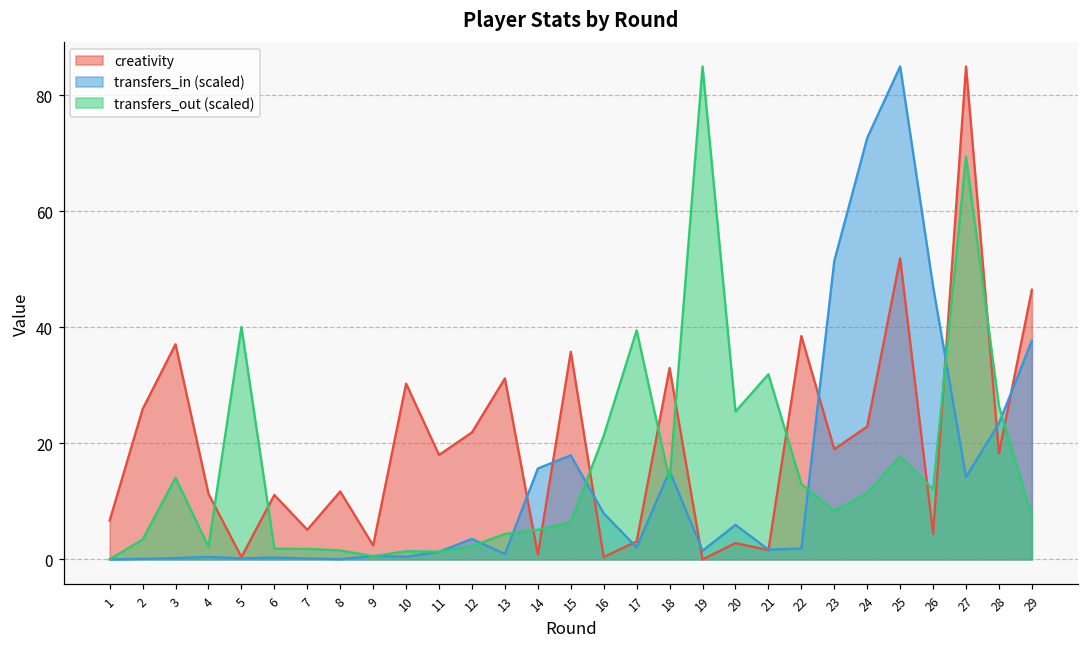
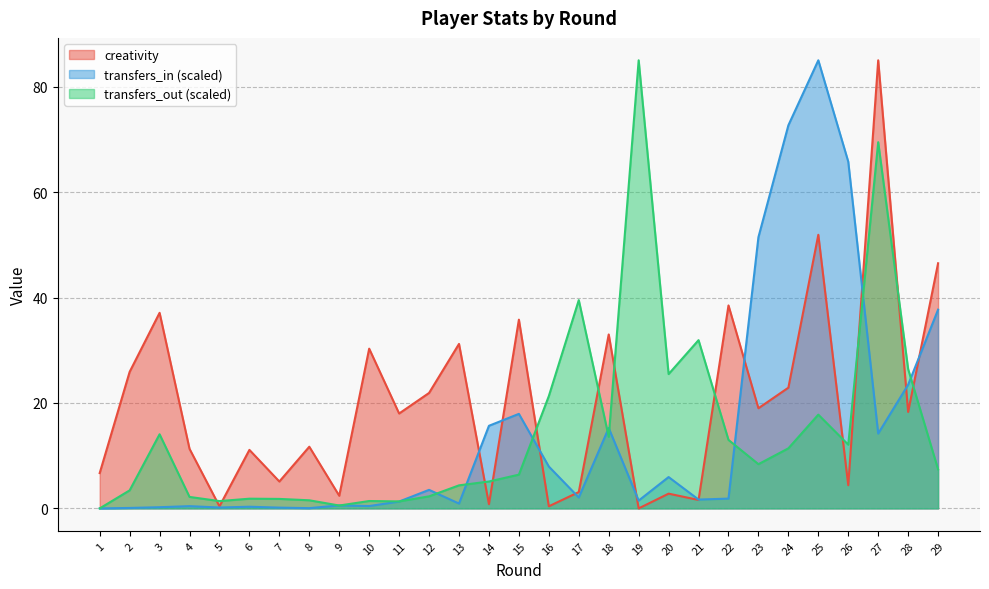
transfers_out (scaled), 5: 40 -> 1
transfers_in (scaled), 26: 47 -> 66
